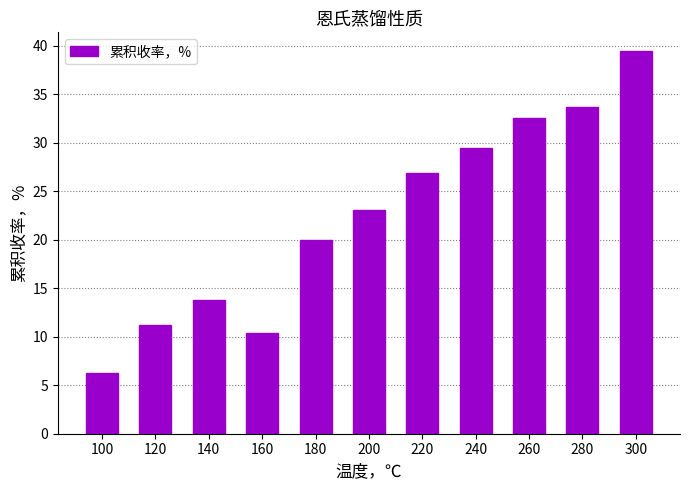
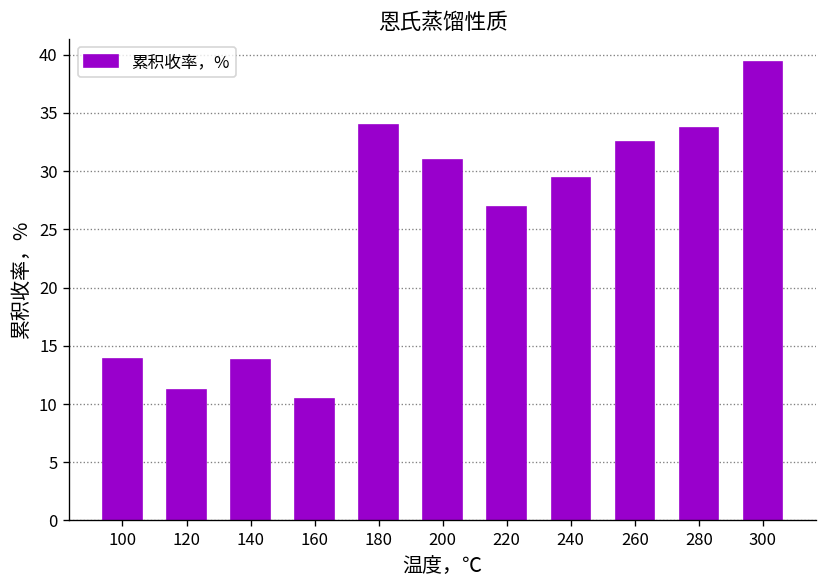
100: 6 -> 14
180: 20 -> 34
200: 23 -> 31
